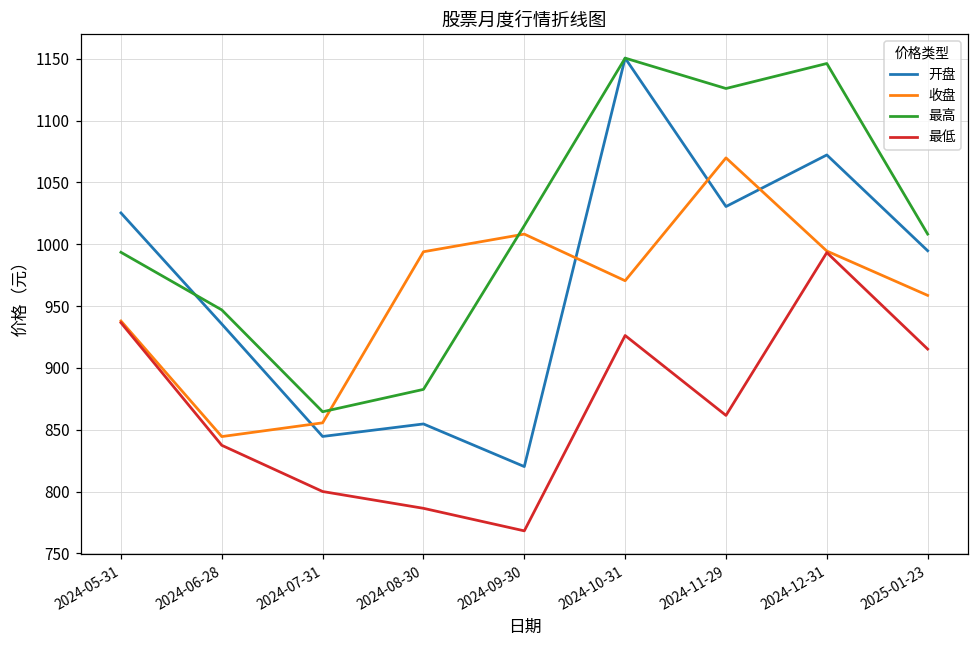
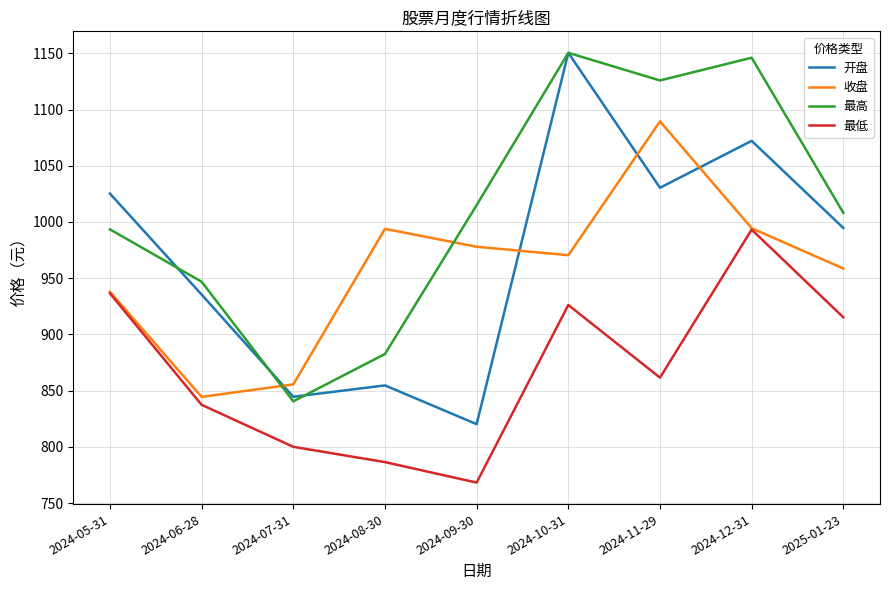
最高, 2024-07-31: 865 -> 841
收盘, 2024-09-30: 1008 -> 978
收盘, 2024-11-29: 1070 -> 1090
